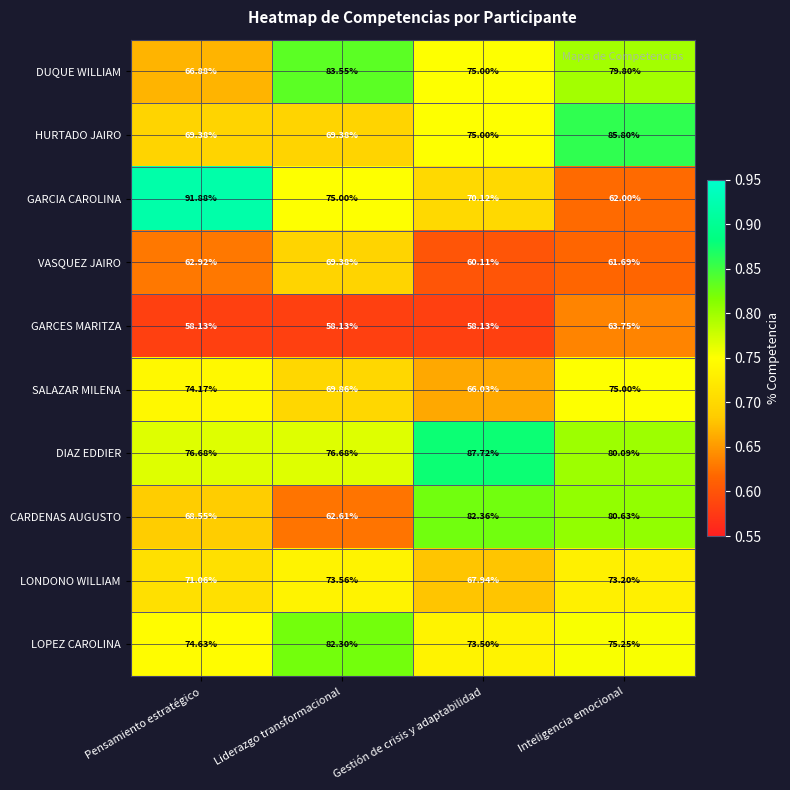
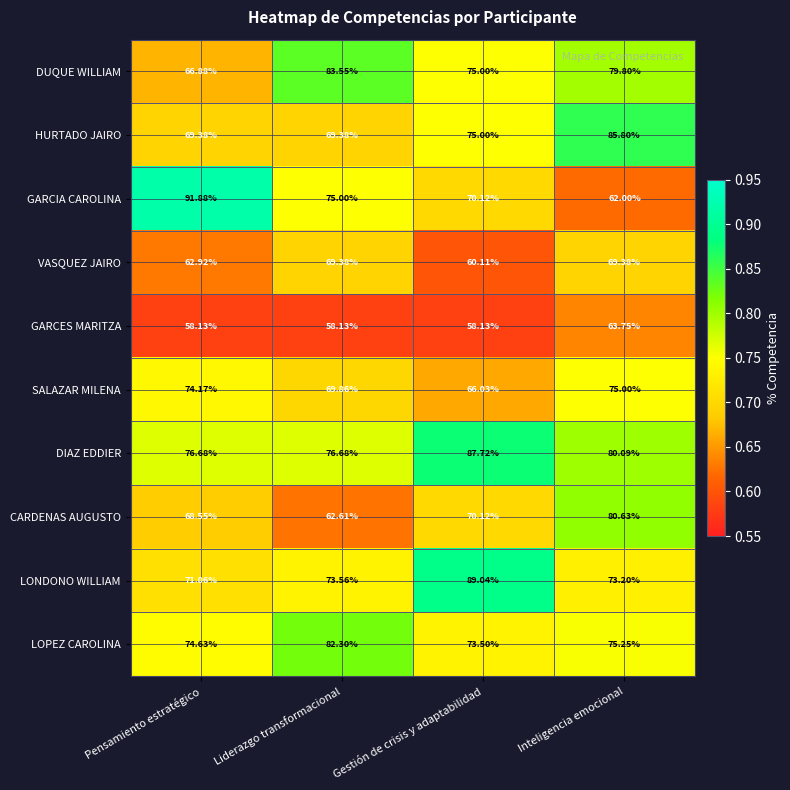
VASQUEZ JAIRO, Inteligencia emocional: 61.69% -> 69.38%
CARDENAS AUGUSTO, Gestión de crisis y adaptabilidad: 82.36% -> 70.12%
LONDONO WILLIAM, Gestión de crisis y adaptabilidad: 67.94% -> 89.04%
